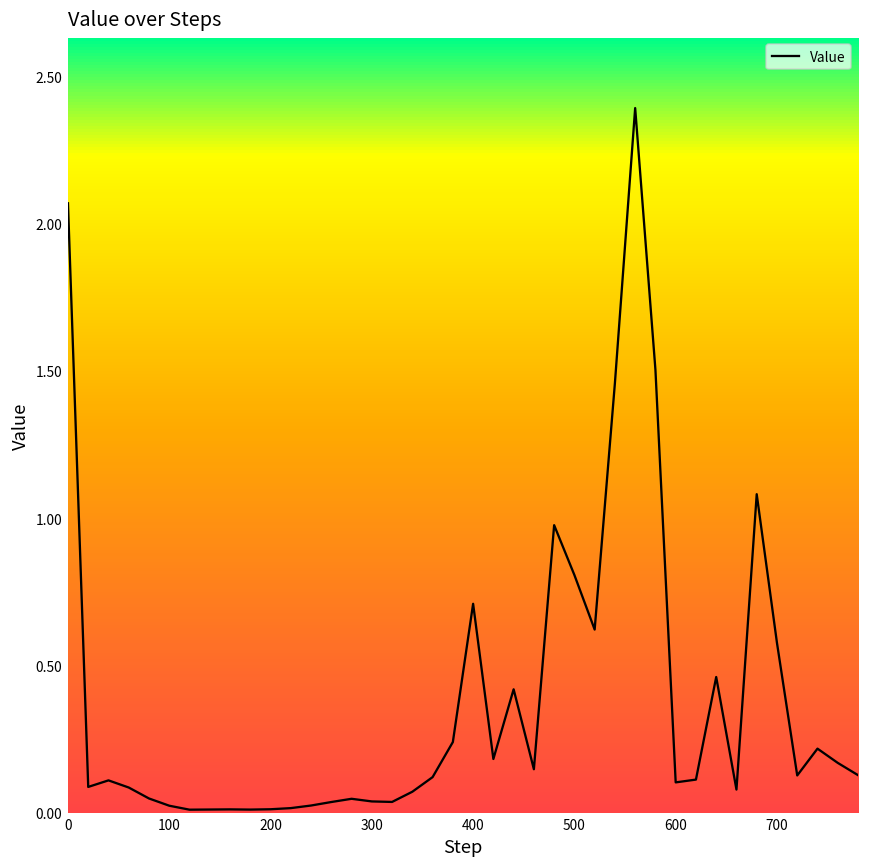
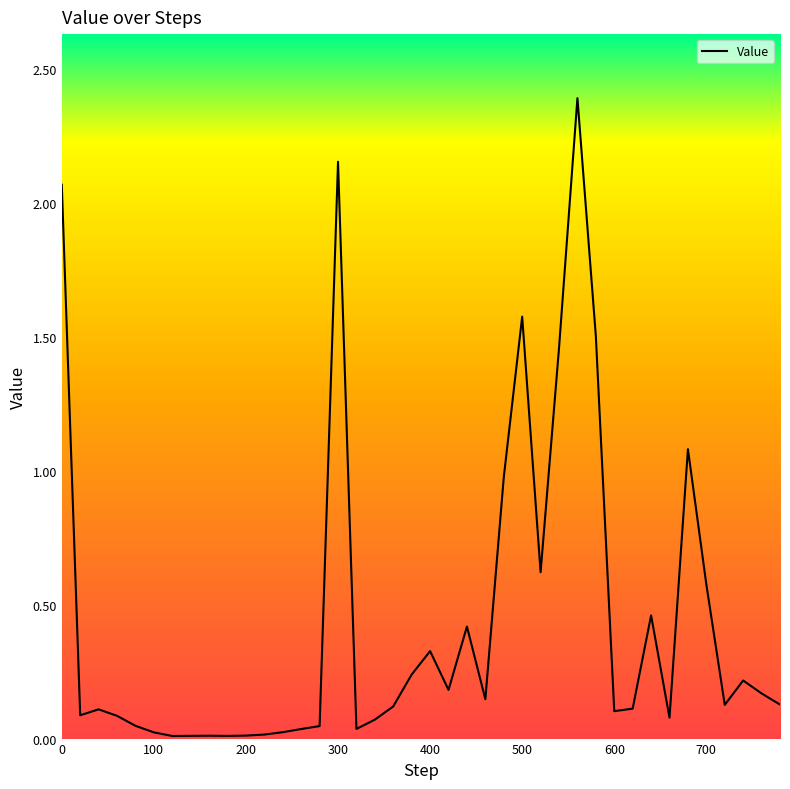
300: 0.04 -> 2.15
400: 0.71 -> 0.33
500: 0.81 -> 1.58
